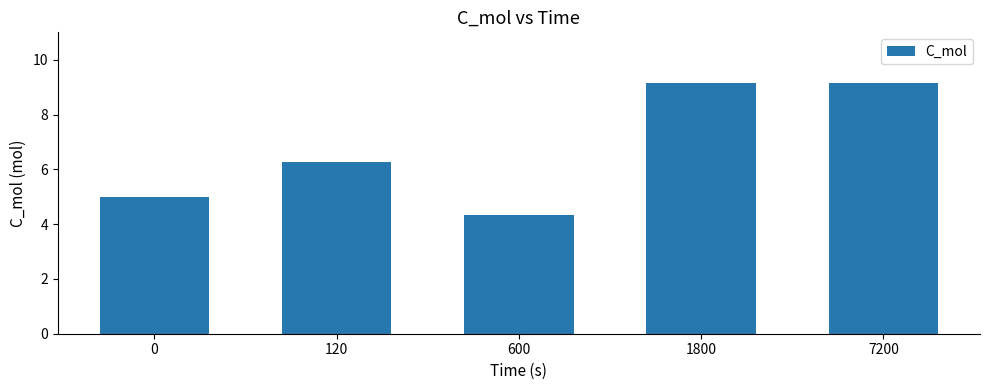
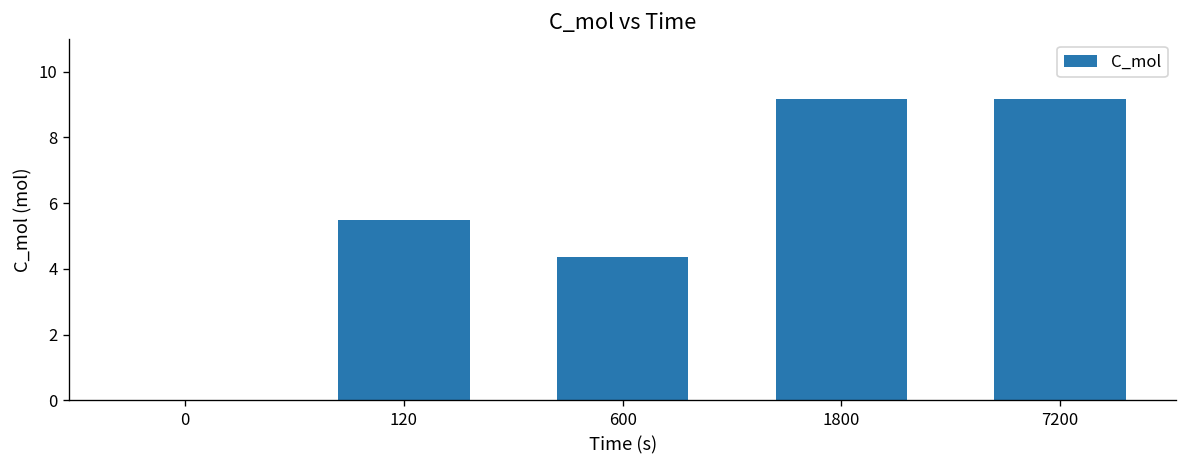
0: 5 -> 0
120: 6.3 -> 5.5
